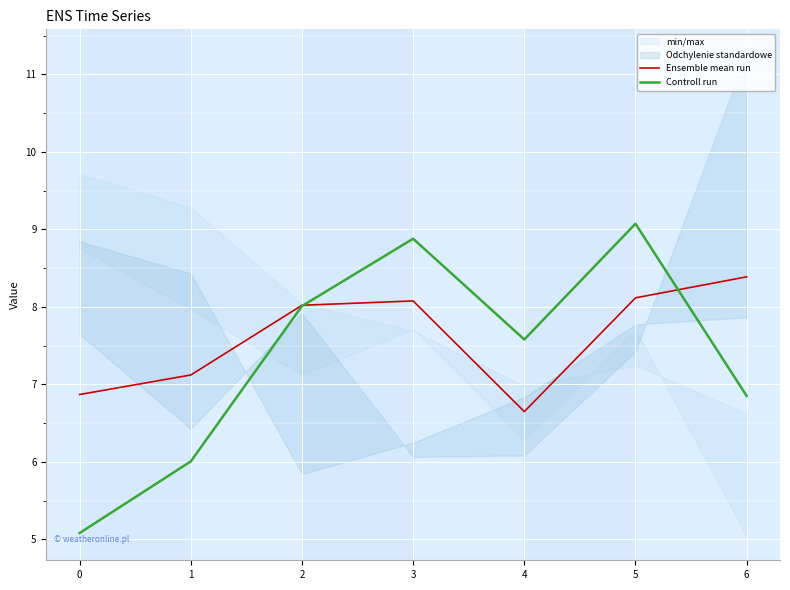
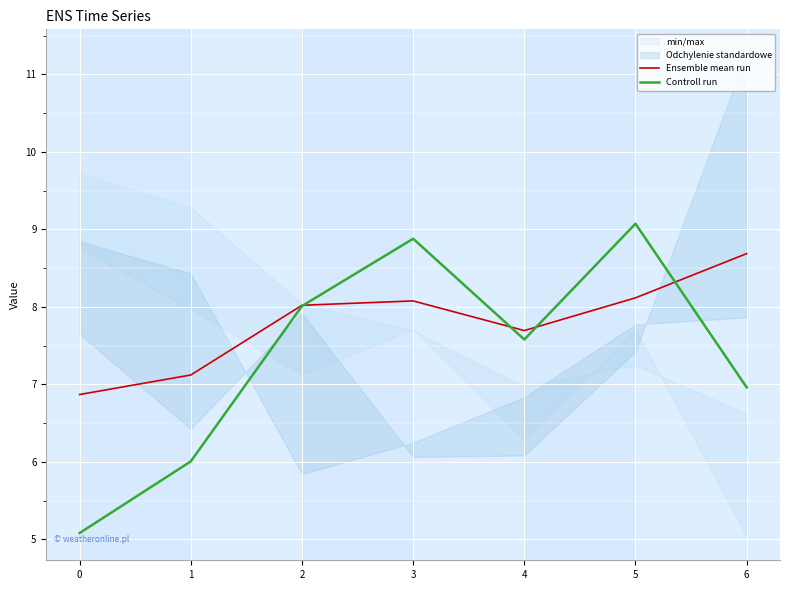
Ensemble mean run, 4: 6.6 -> 7.7
Ensemble mean run, 6: 8.4 -> 8.7
Controll run, 6: 6.9 -> 7.0
